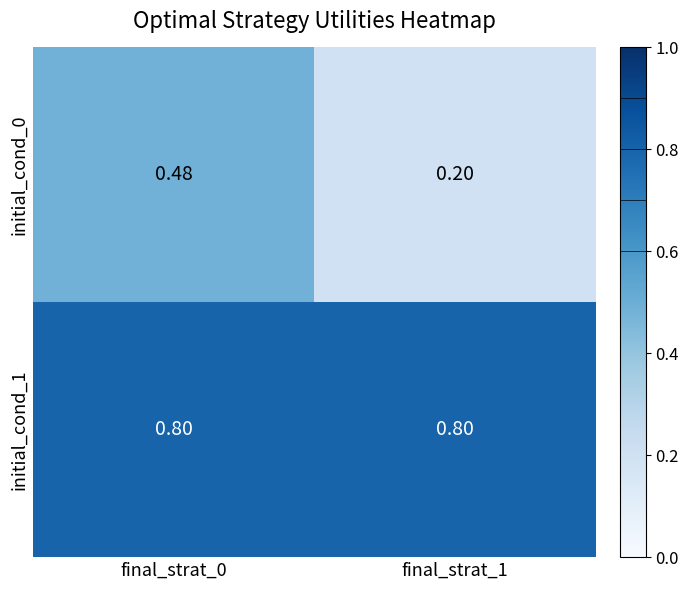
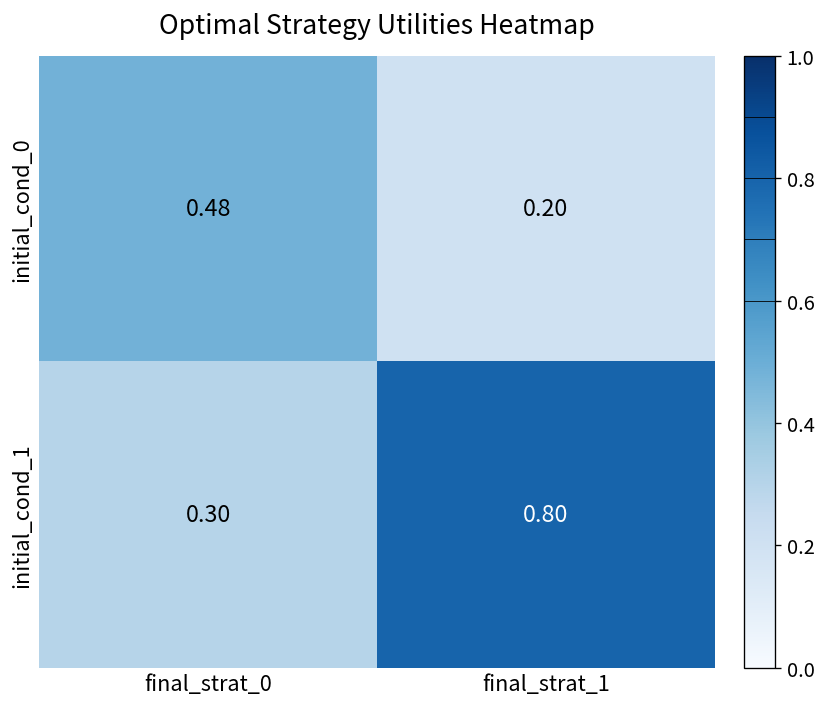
initial_cond_1, final_strat_0: 0.80 -> 0.30
